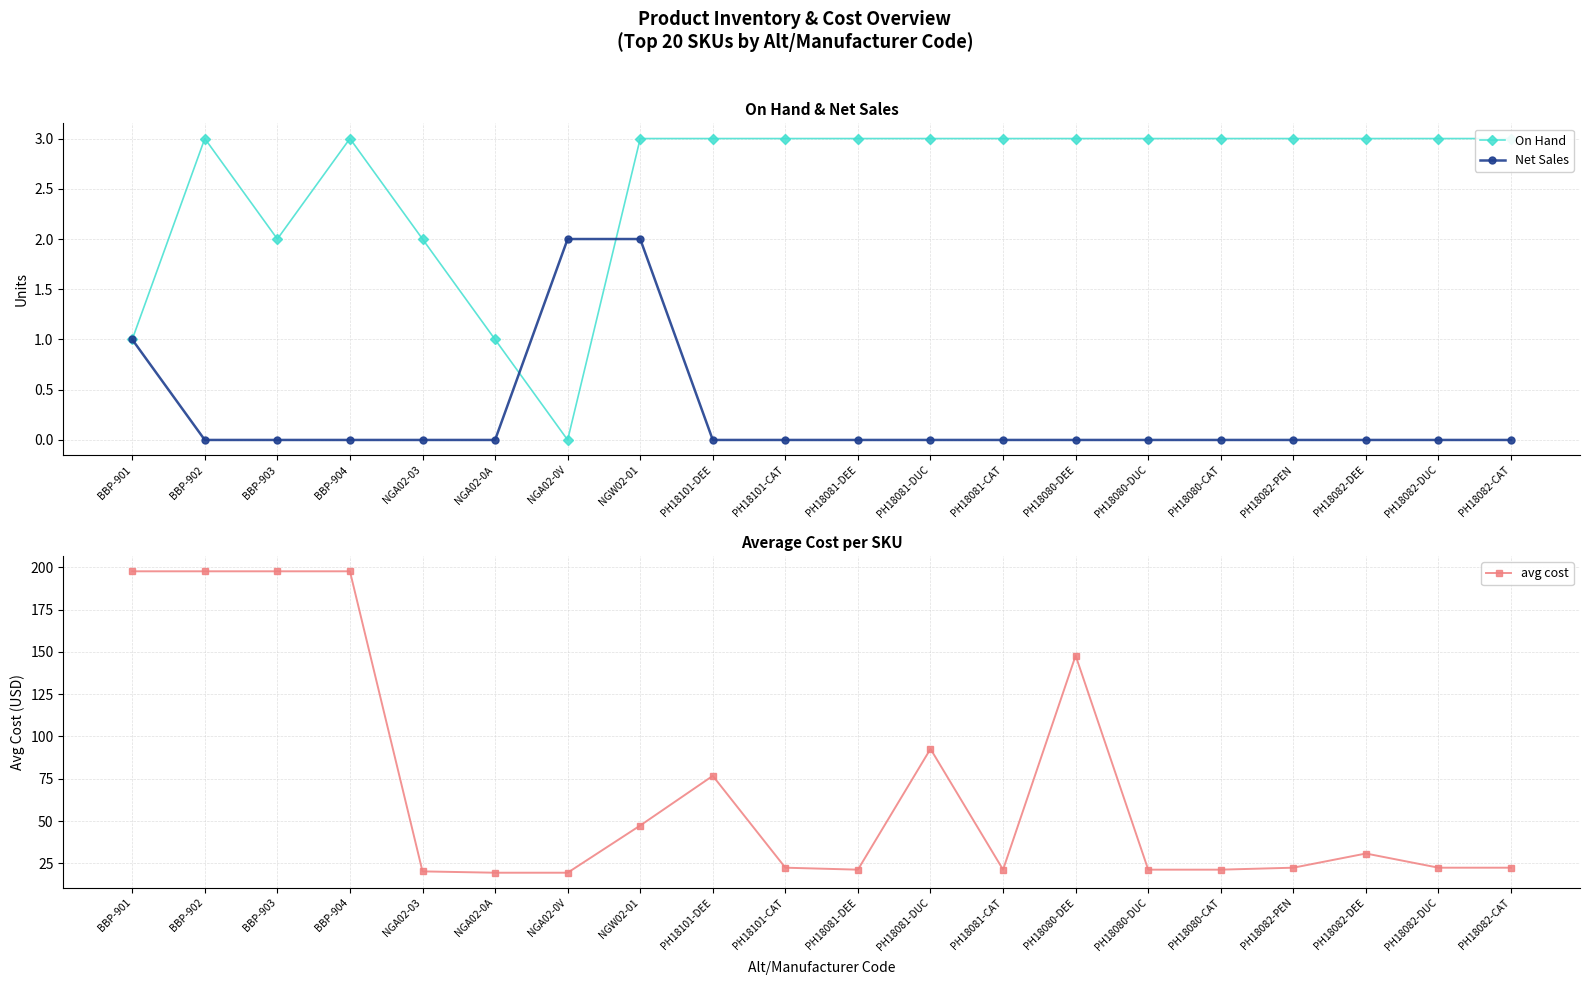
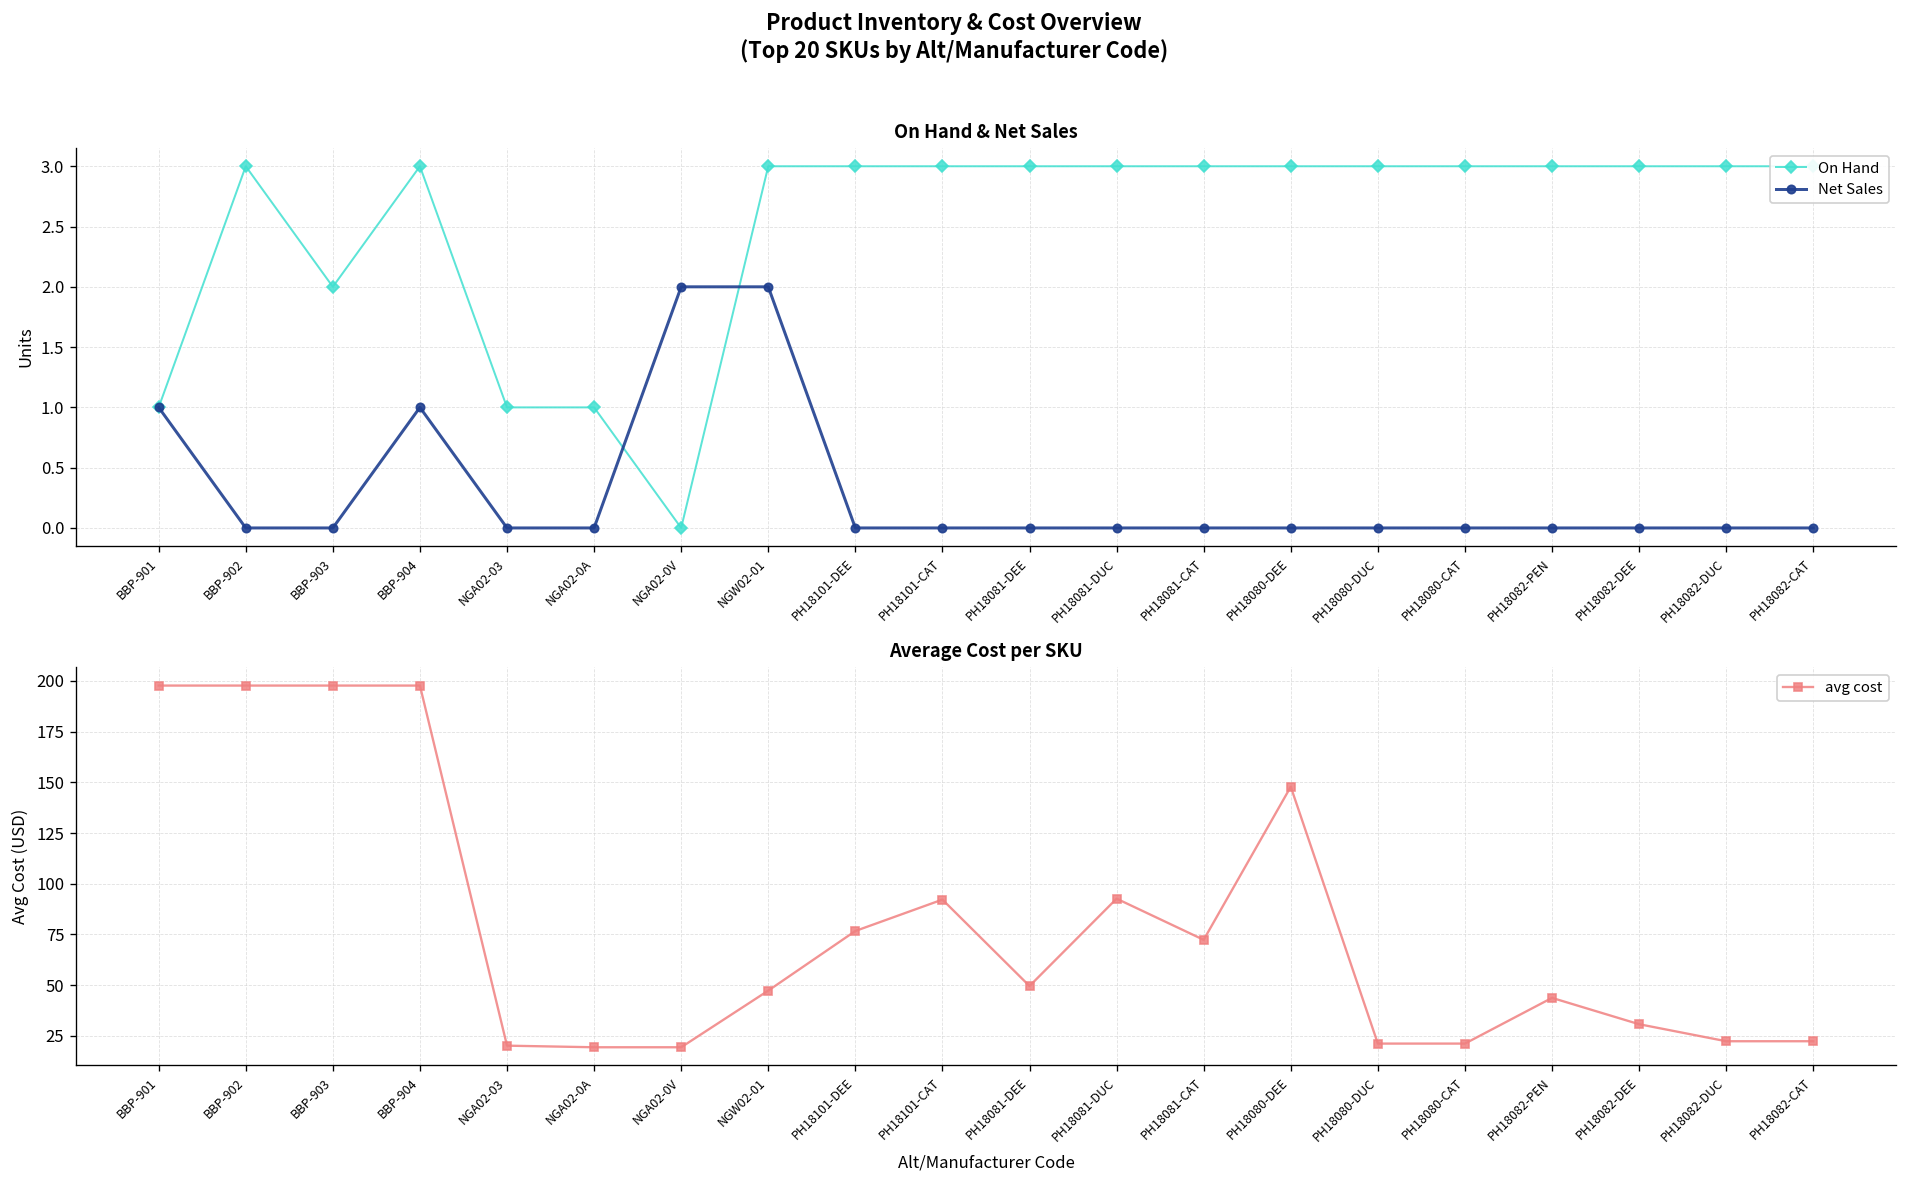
On Hand & Net Sales, Net Sales, BBP-904: 0 -> 1
On Hand & Net Sales, On Hand, NGA02-03: 2 -> 1
Average Cost per SKU, PH18101-CAT: 22 -> 92
Average Cost per SKU, PH18081-DEE: 21 -> 50
Average Cost per SKU, PH18081-CAT: 21 -> 72
Average Cost per SKU, PH18082-PEN: 22 -> 44
